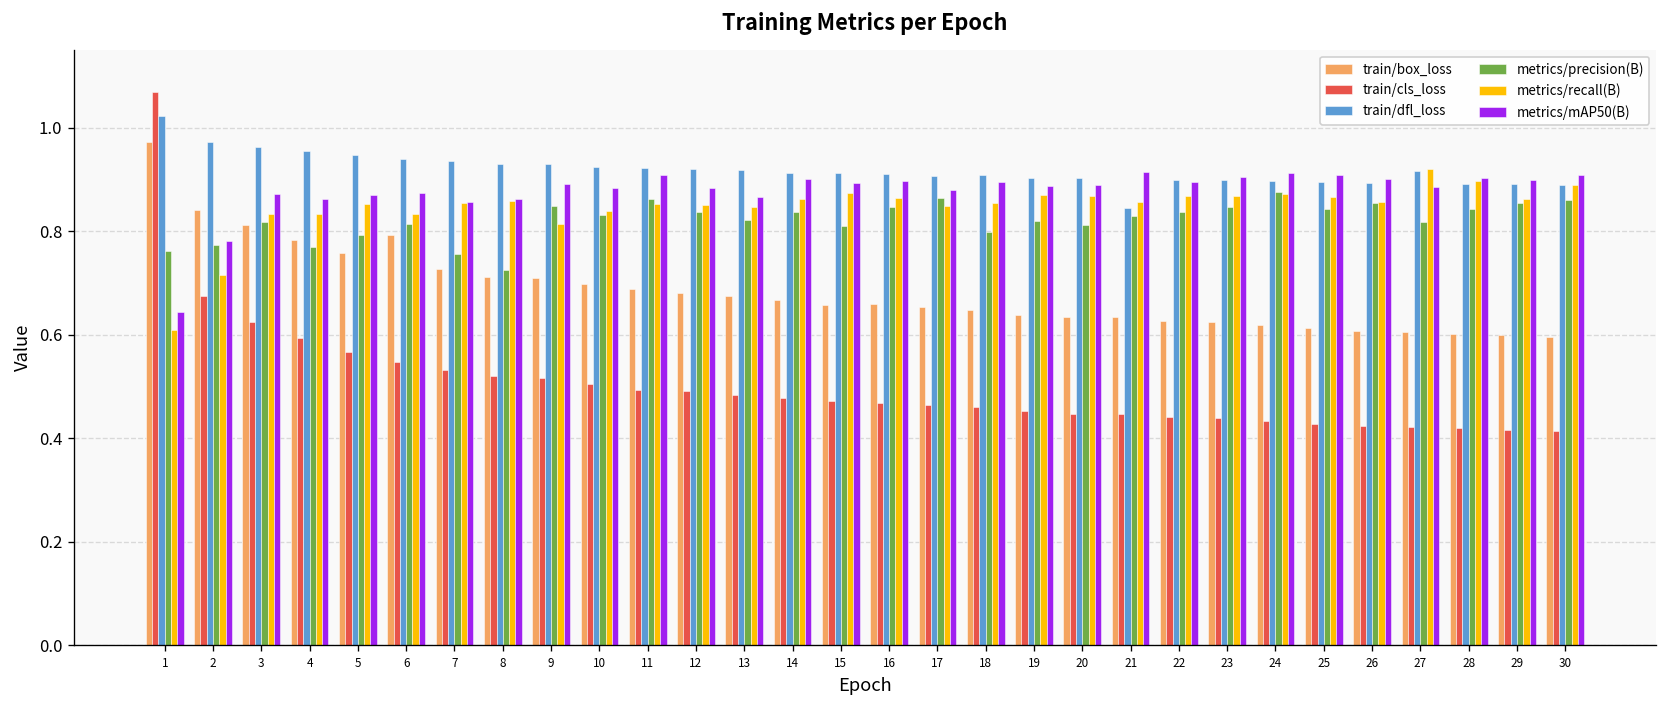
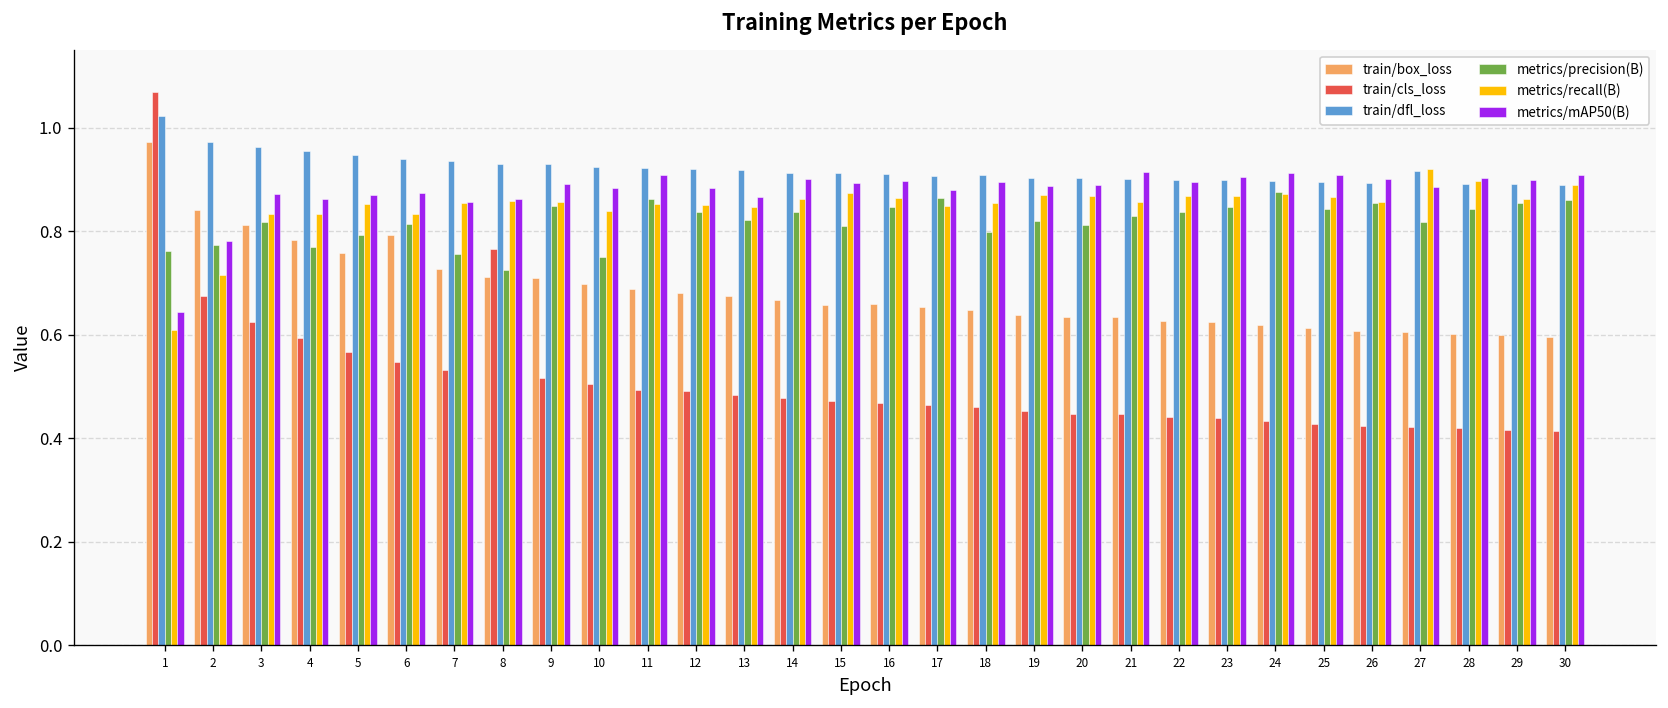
train/cls_loss, 8: 0.52 -> 0.77
metrics/recall(B), 9: 0.81 -> 0.86
metrics/precision(B), 10: 0.83 -> 0.75
train/dfl_loss, 21: 0.84 -> 0.90
